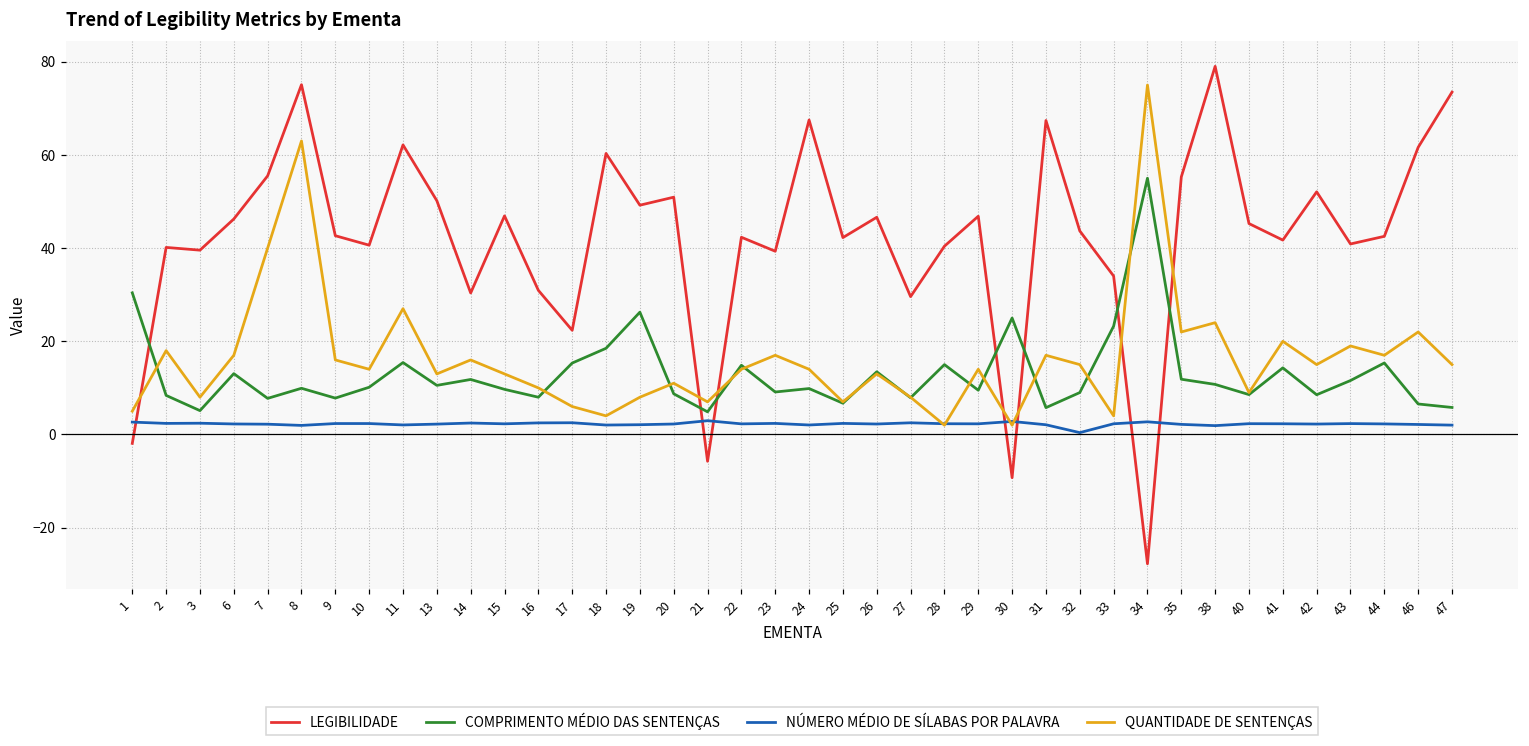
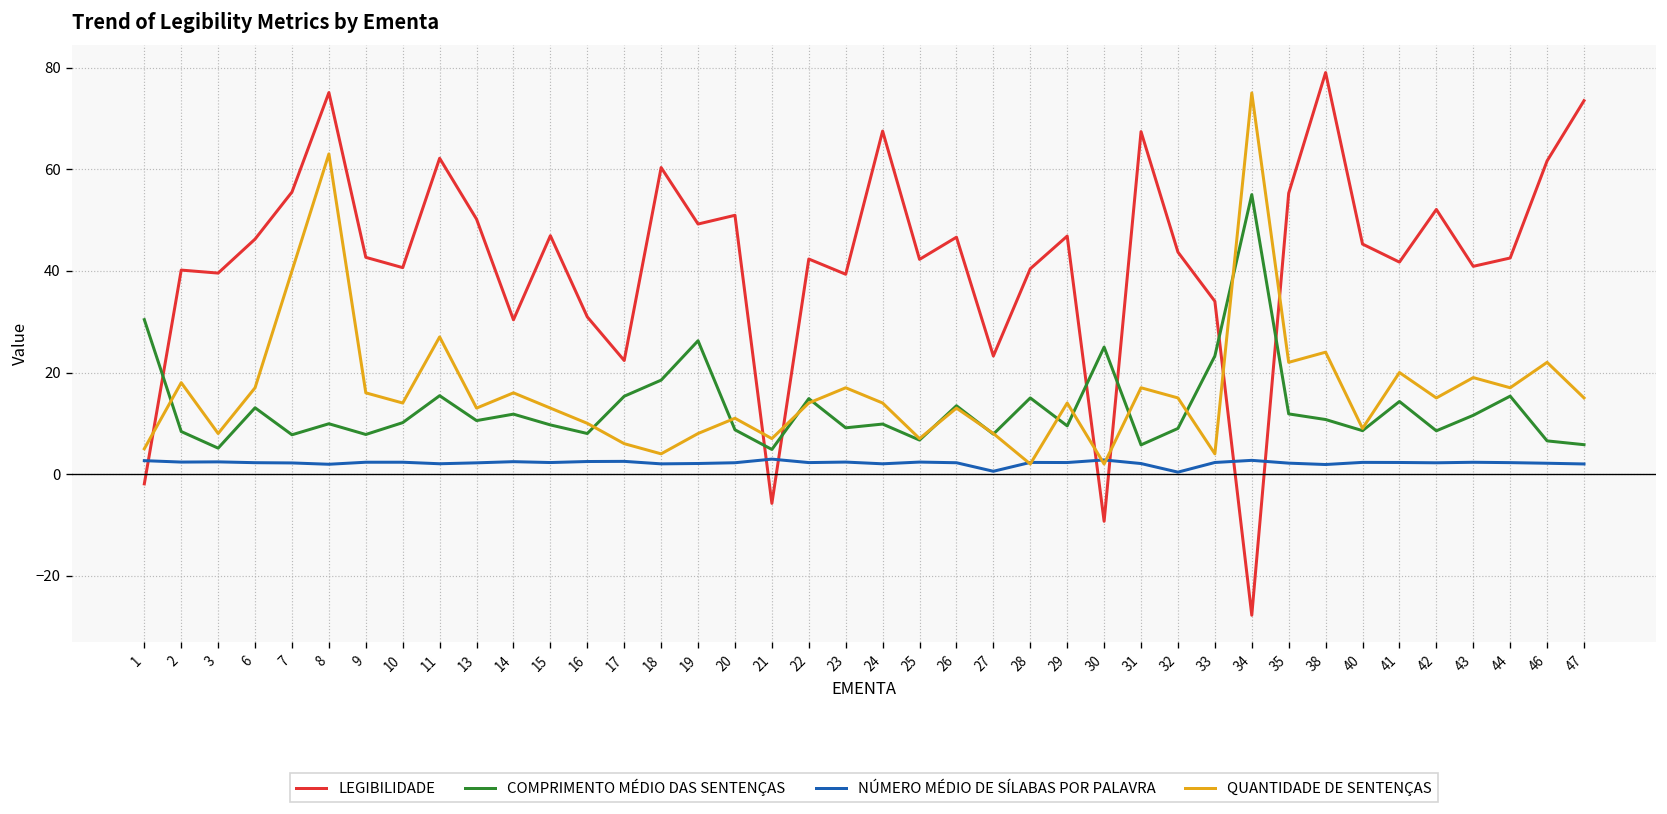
LEGIBILIDADE, 27: 30 -> 23
NÚMERO MÉDIO DE SÍLABAS POR PALAVRA, 27: 3 -> 1
